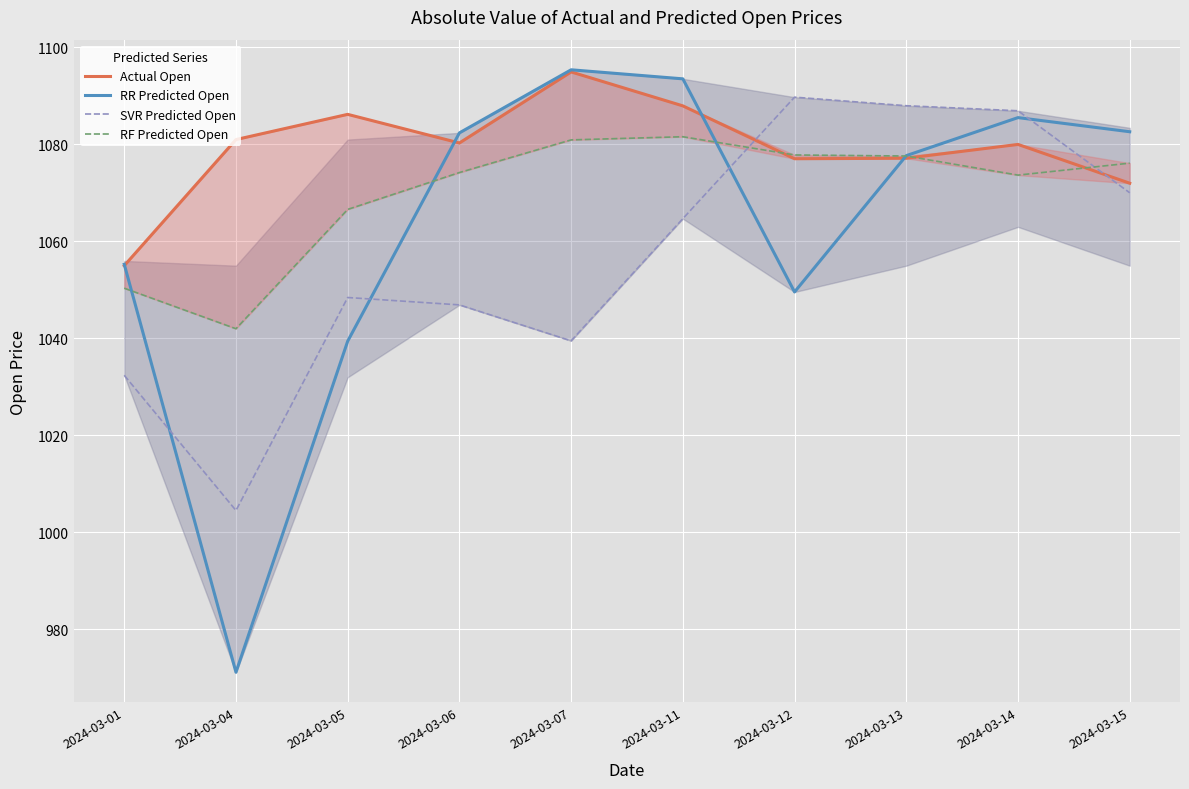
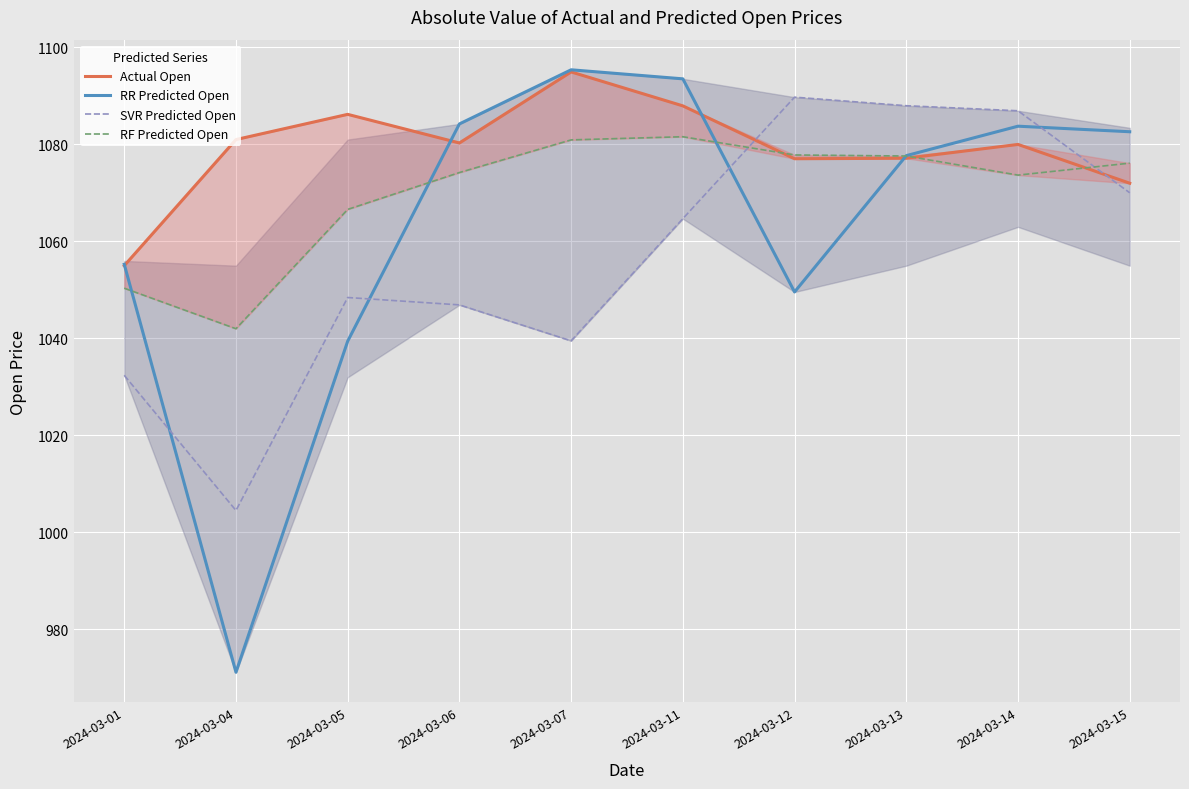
RR Predicted Open, 2024-03-06: 1082 -> 1084
RR Predicted Open, 2024-03-14: 1086 -> 1084
